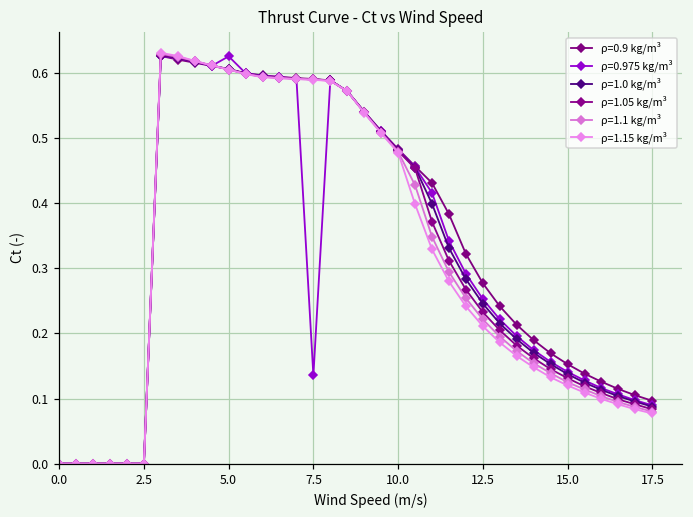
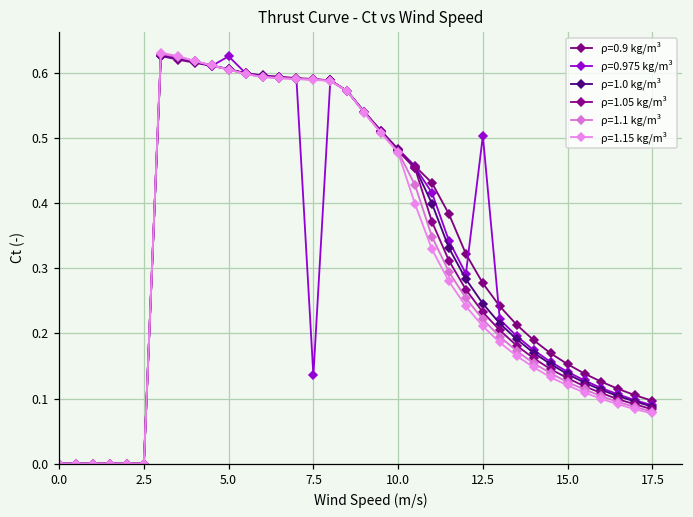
ρ=0.975 kg/m³, 12.5: 0.25 -> 0.50
